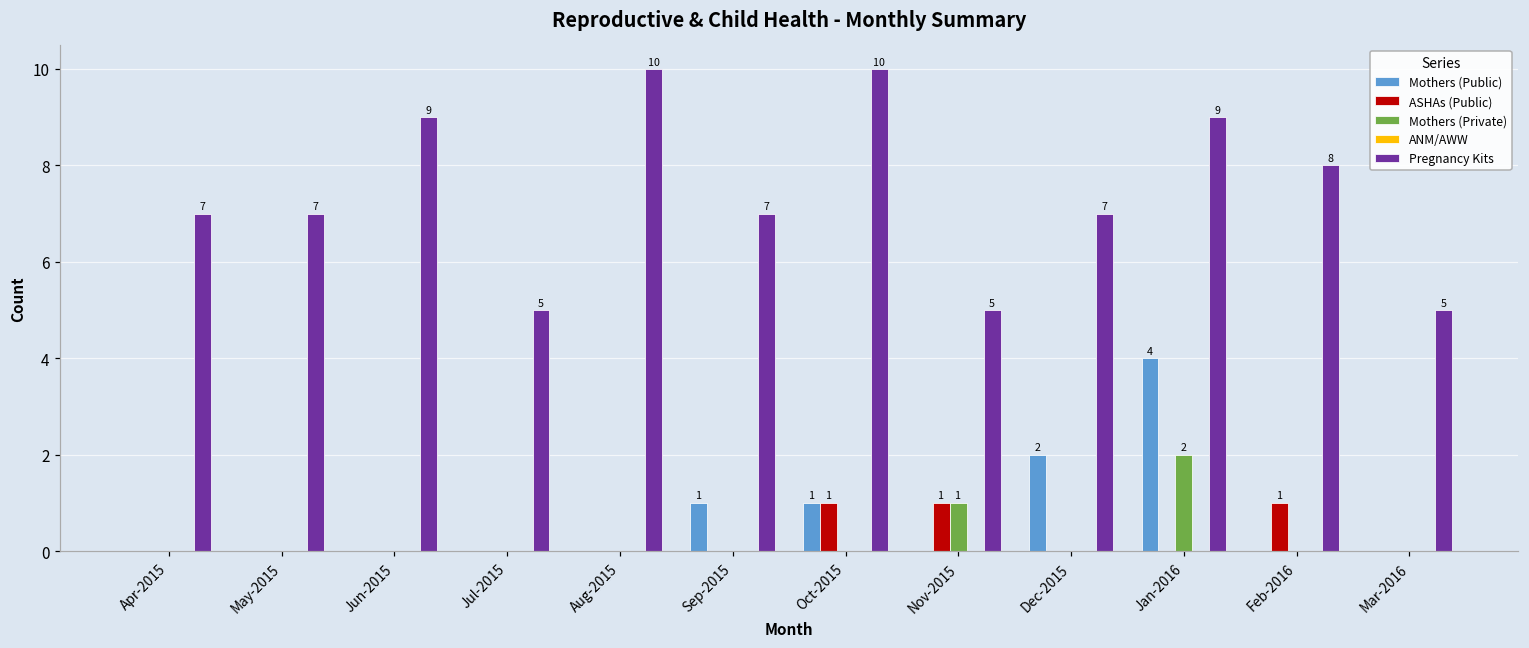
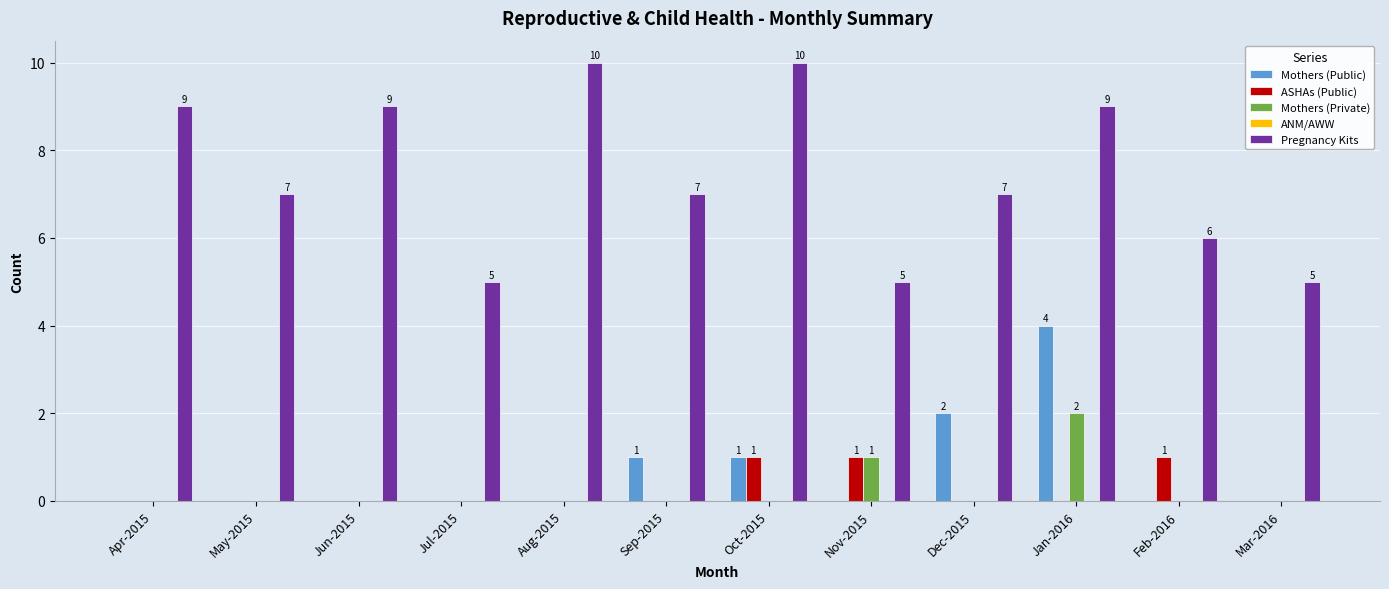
Pregnancy Kits, Apr-2015: 7 -> 9
Pregnancy Kits, Feb-2016: 8 -> 6
